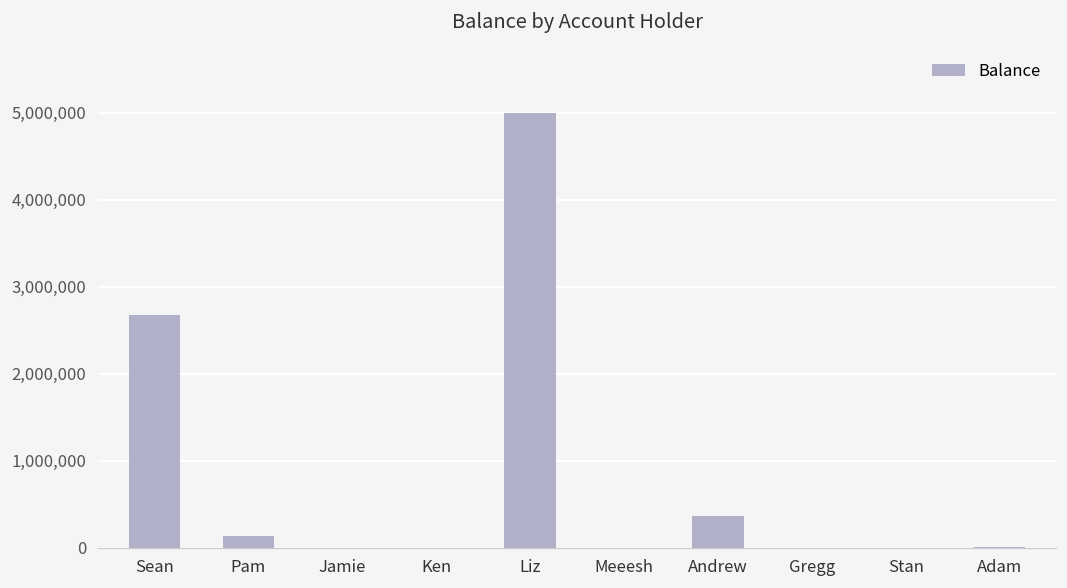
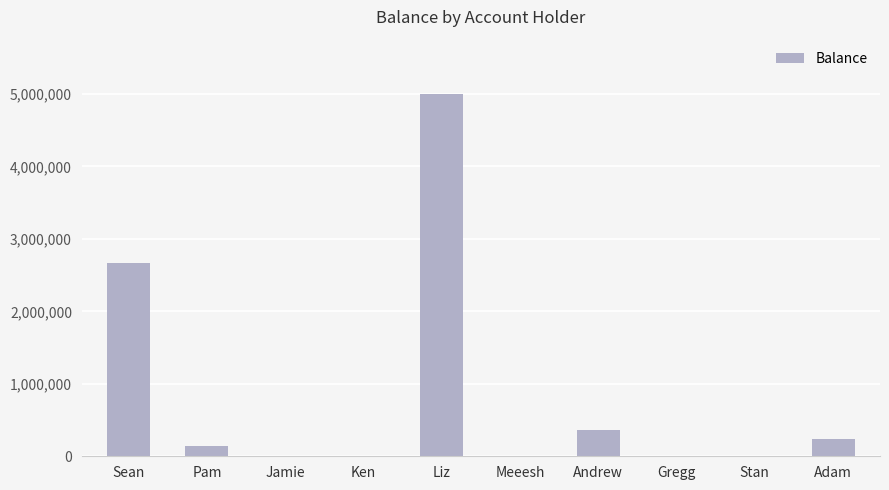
Adam: 0 -> 200,000
